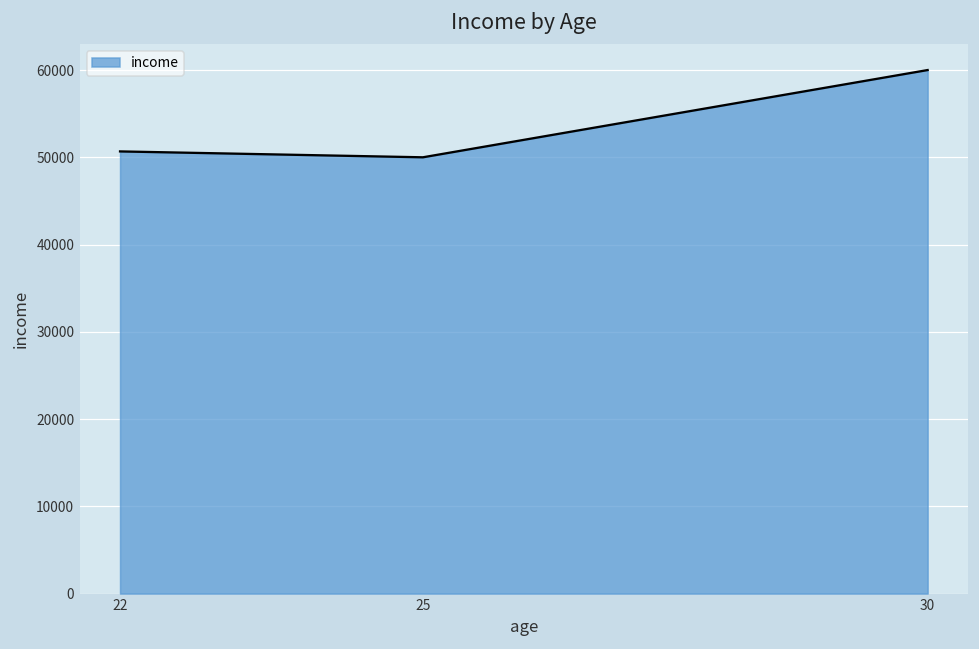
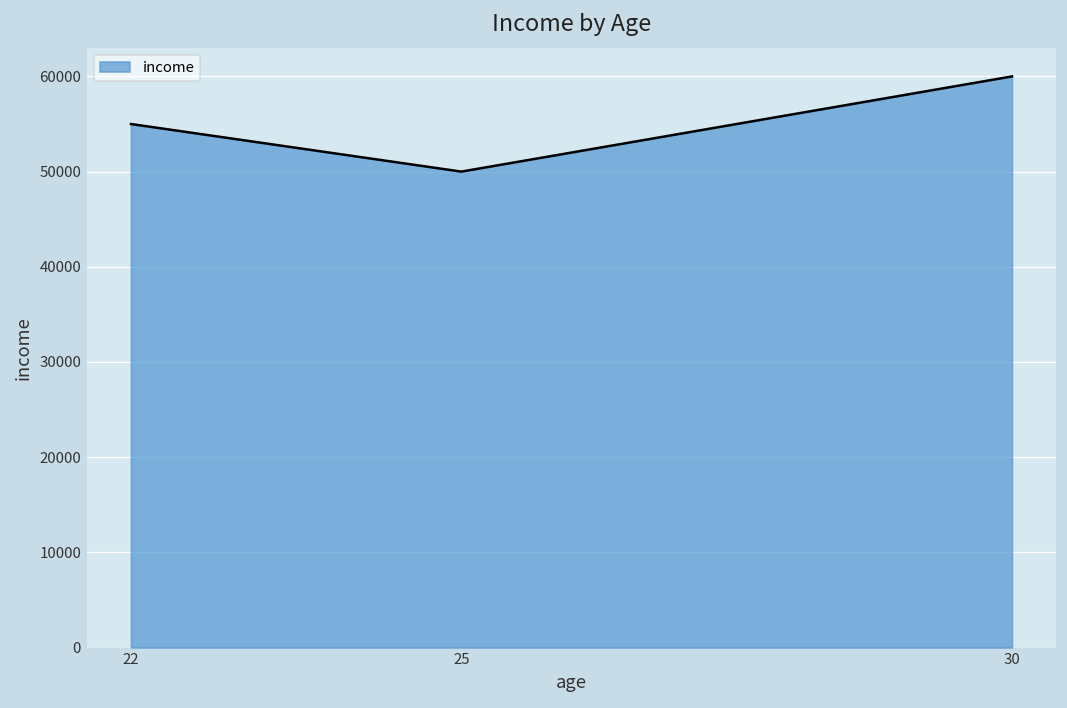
22: 51000 -> 55000
